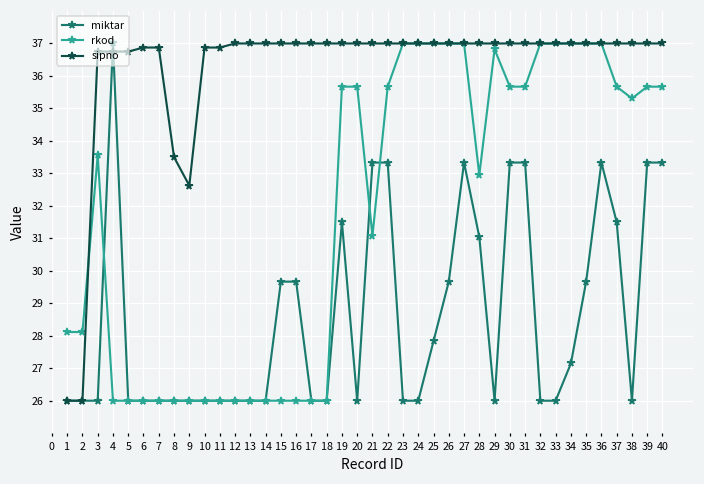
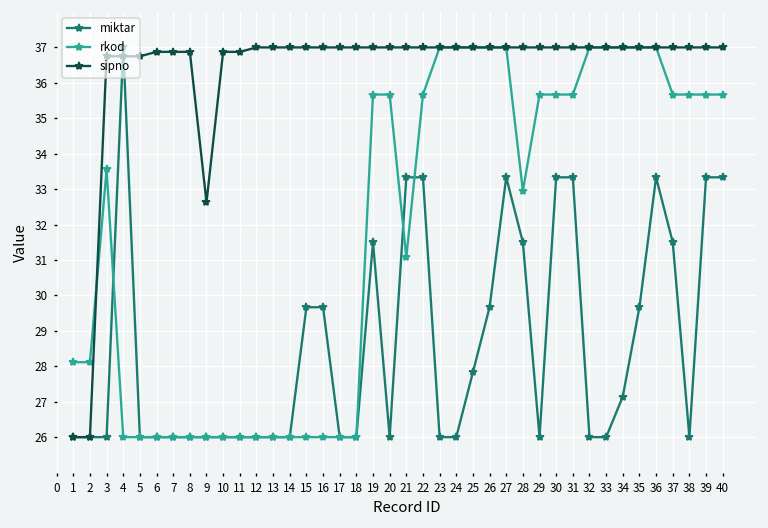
sipno, 8: 33.5 -> 36.9
miktar, 28: 31.0 -> 31.5
rkod, 29: 36.8 -> 35.7
rkod, 38: 35.3 -> 35.7
